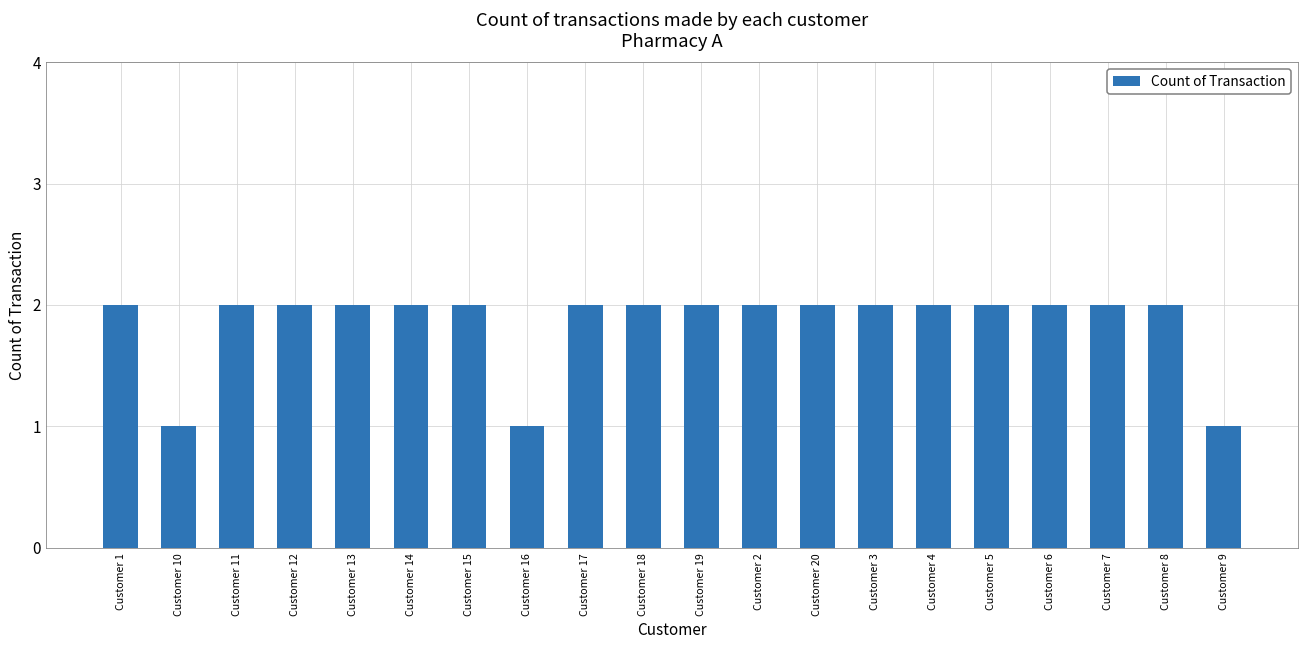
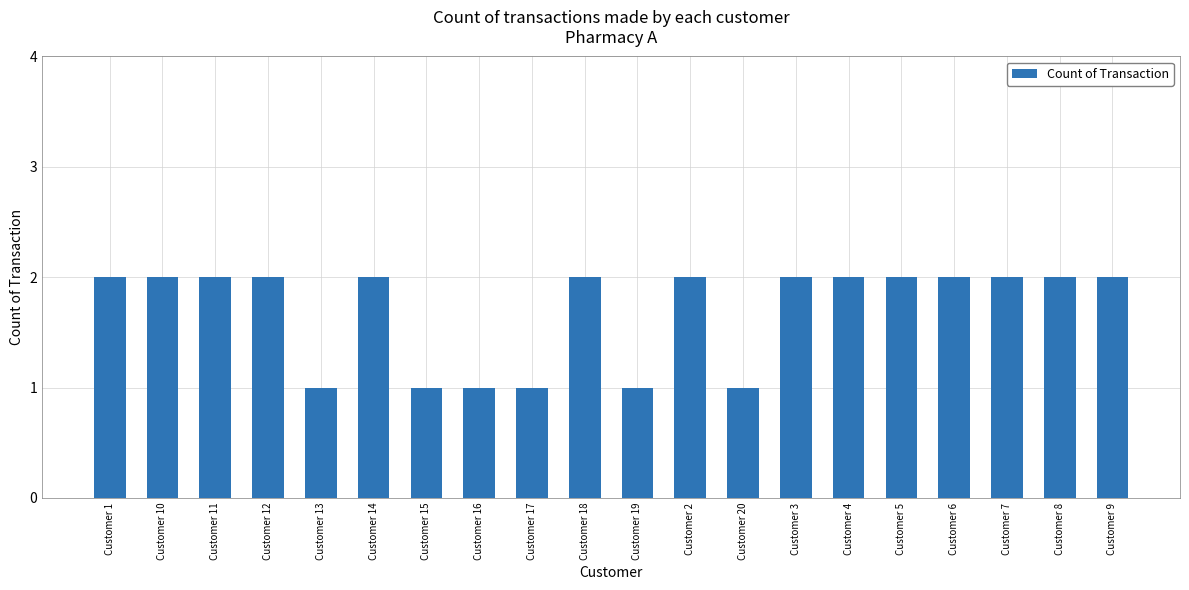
Customer 10: 1 -> 2
Customer 13: 2 -> 1
Customer 15: 2 -> 1
Customer 17: 2 -> 1
Customer 19: 2 -> 1
Customer 20: 2 -> 1
Customer 9: 1 -> 2
